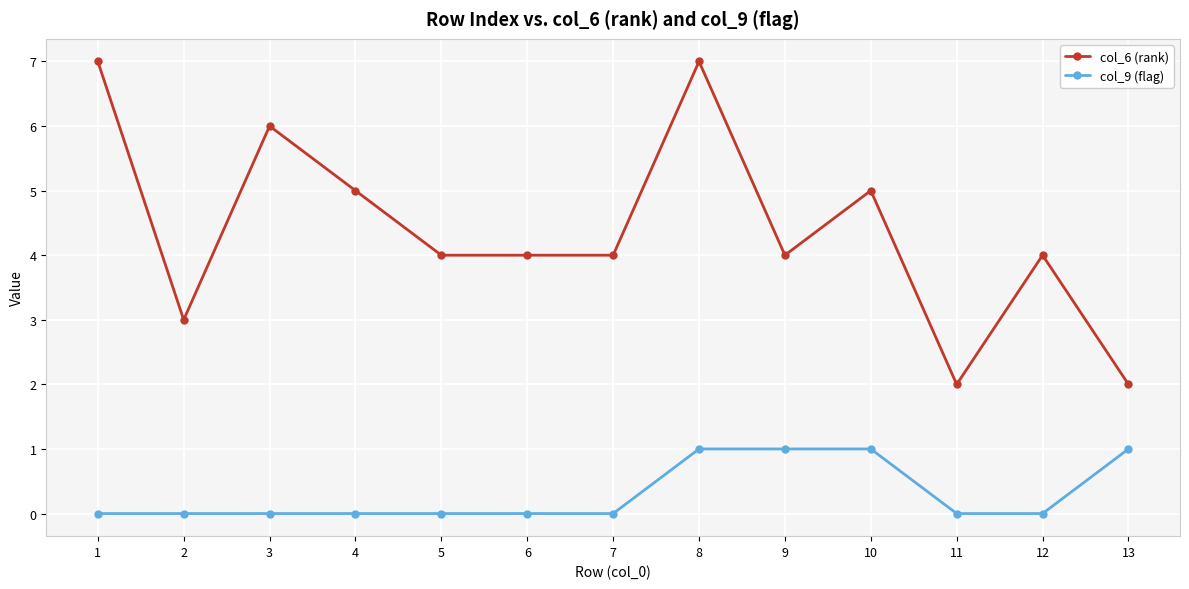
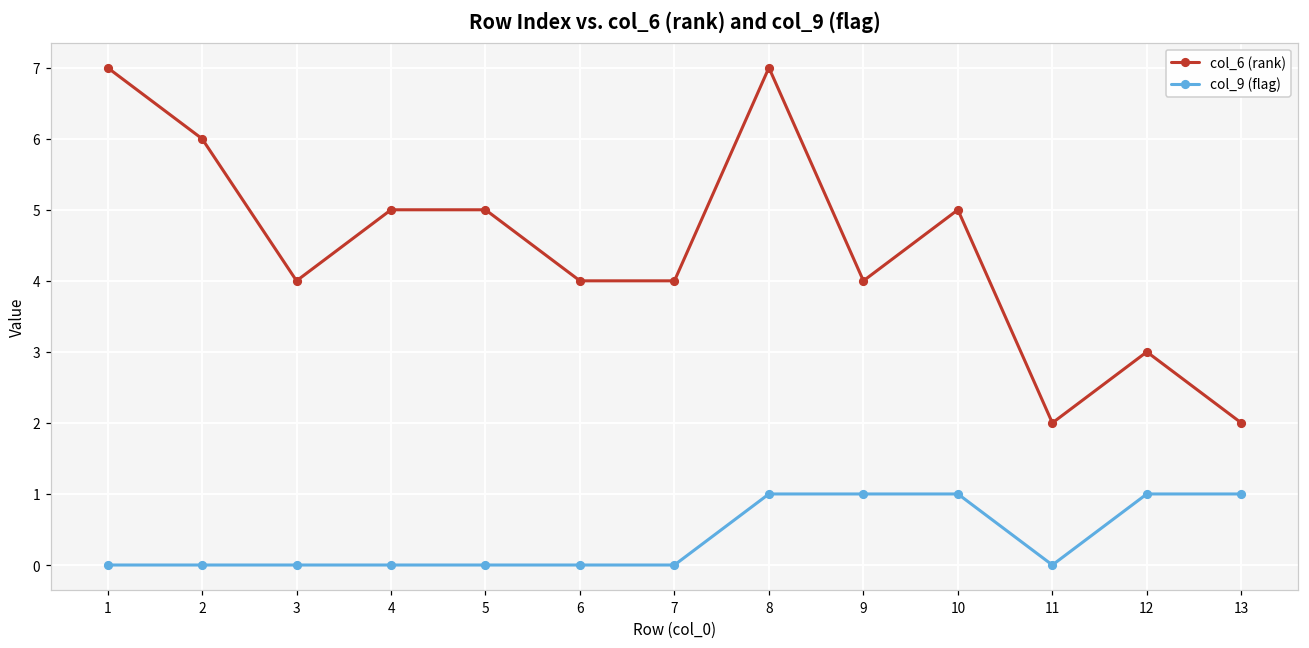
col_6 (rank), 2: 3 -> 6
col_6 (rank), 3: 6 -> 4
col_6 (rank), 5: 4 -> 5
col_6 (rank), 12: 4 -> 3
col_9 (flag), 12: 0 -> 1
